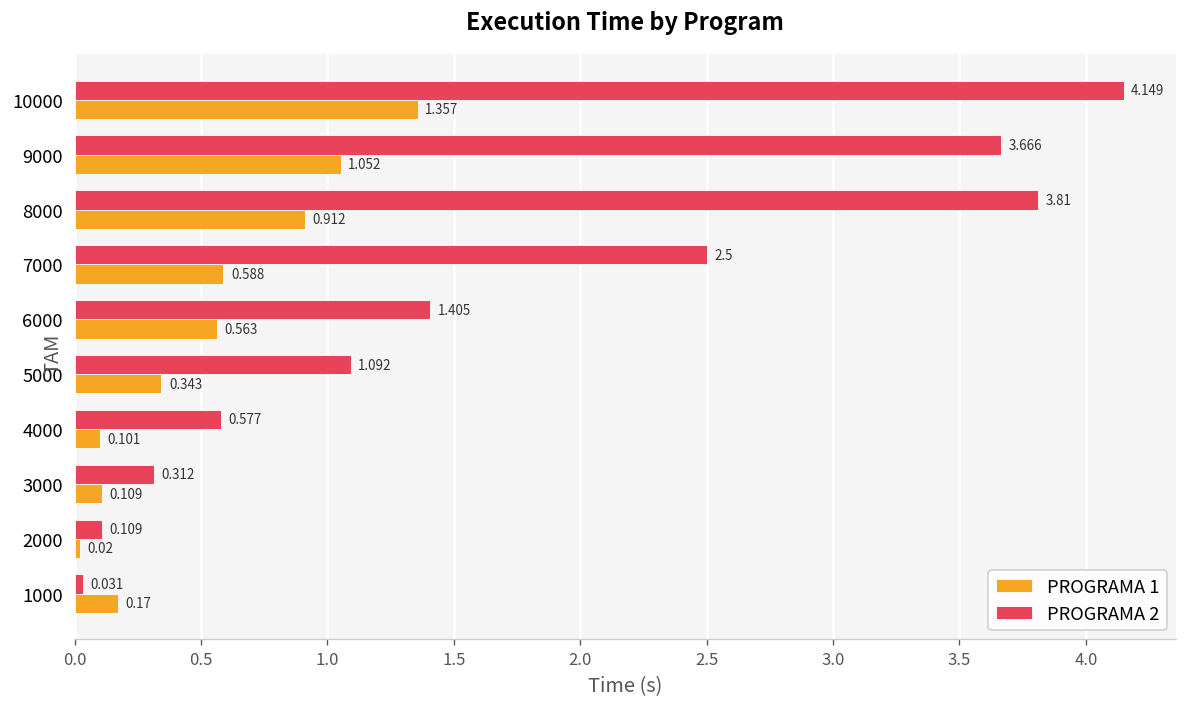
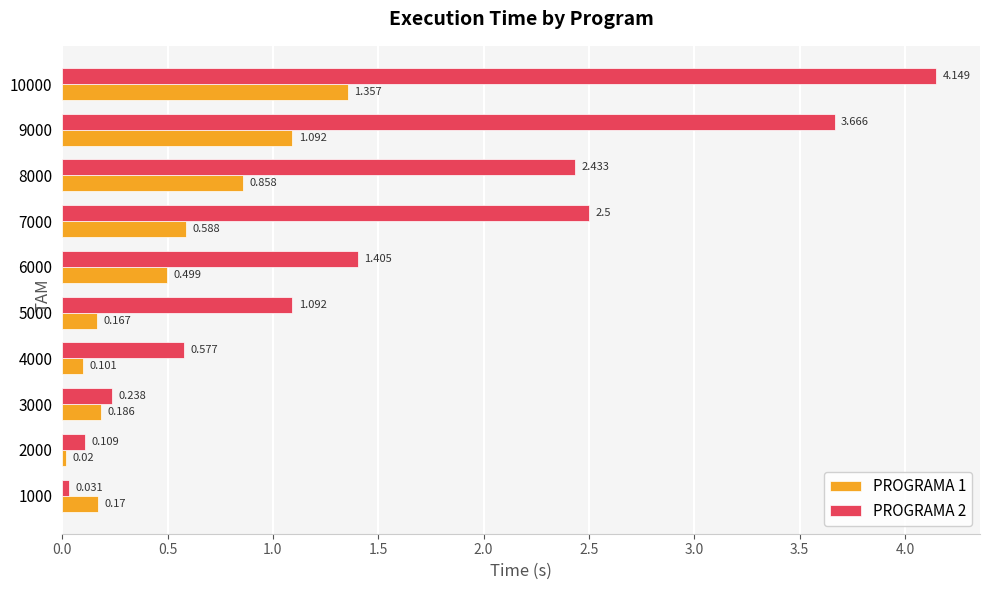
PROGRAMA 1, 9000: 1.052 -> 1.092
PROGRAMA 2, 8000: 3.81 -> 2.433
PROGRAMA 1, 8000: 0.912 -> 0.858
PROGRAMA 1, 6000: 0.563 -> 0.499
PROGRAMA 1, 5000: 0.343 -> 0.167
PROGRAMA 2, 3000: 0.312 -> 0.238
PROGRAMA 1, 3000: 0.109 -> 0.186
